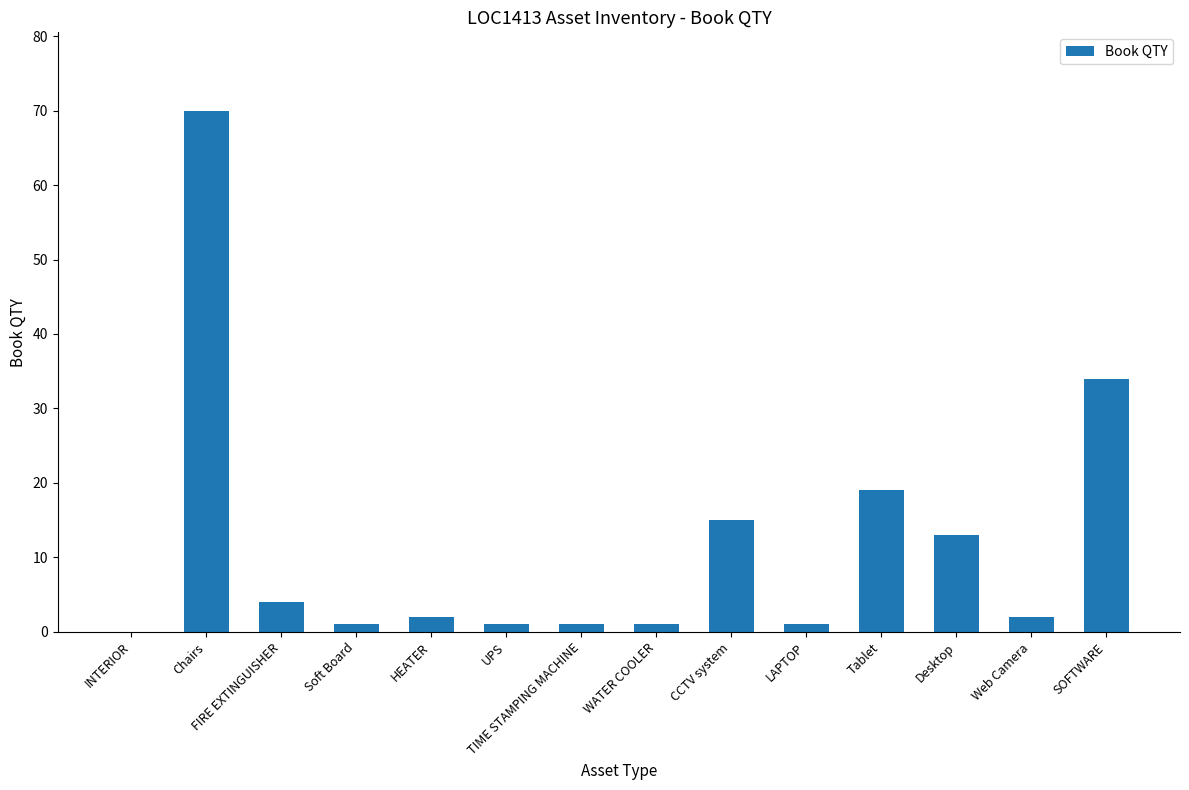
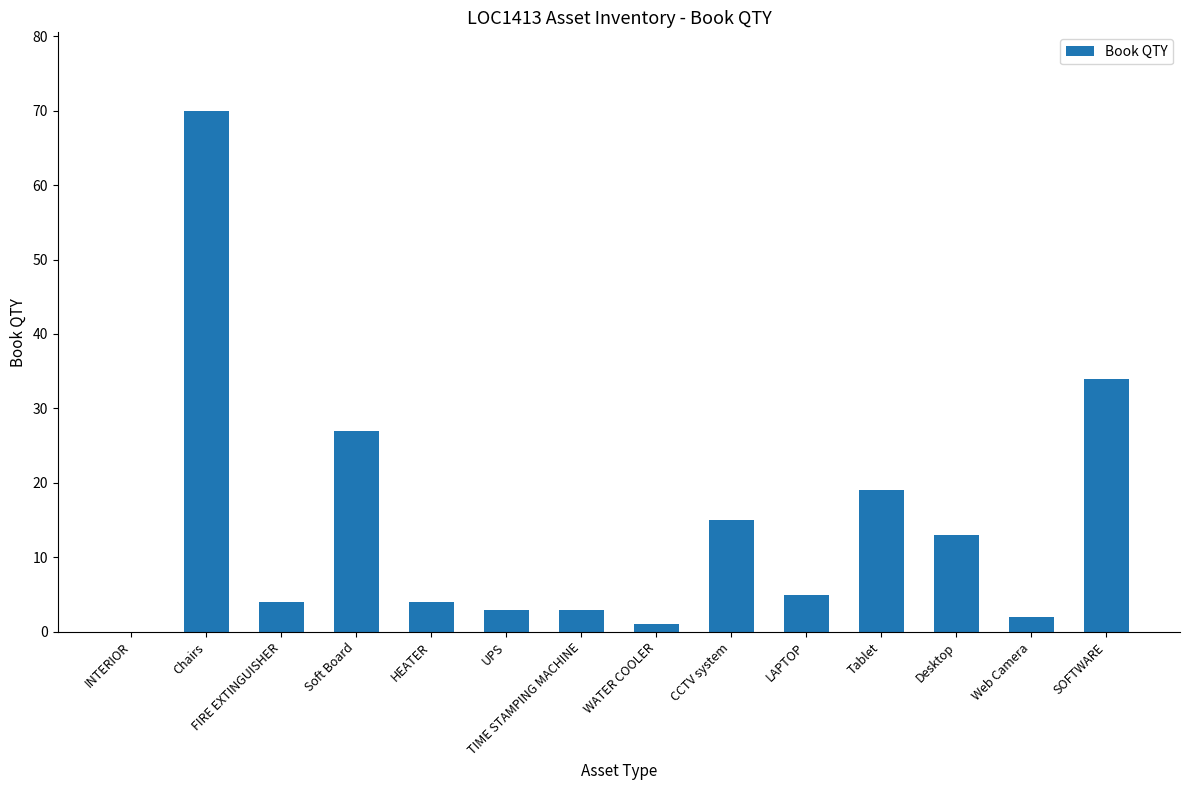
Soft Board: 1 -> 27
HEATER: 2 -> 4
UPS: 1 -> 3
TIME STAMPING MACHINE: 1 -> 3
LAPTOP: 1 -> 5
